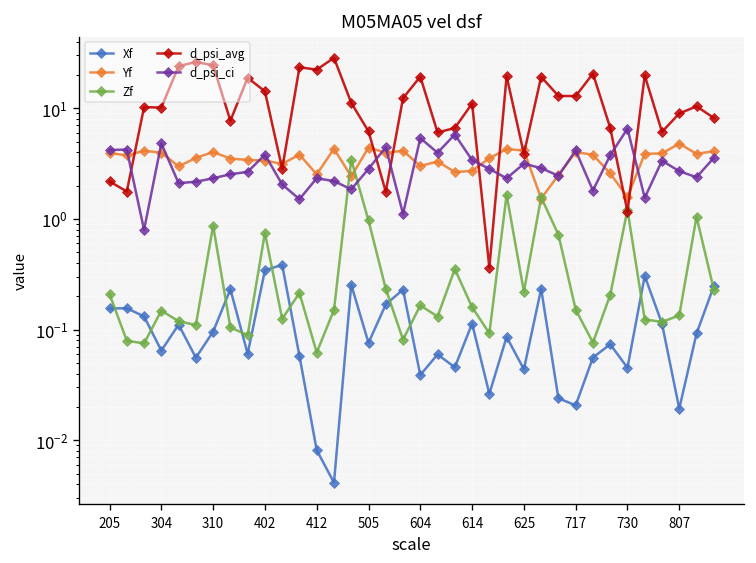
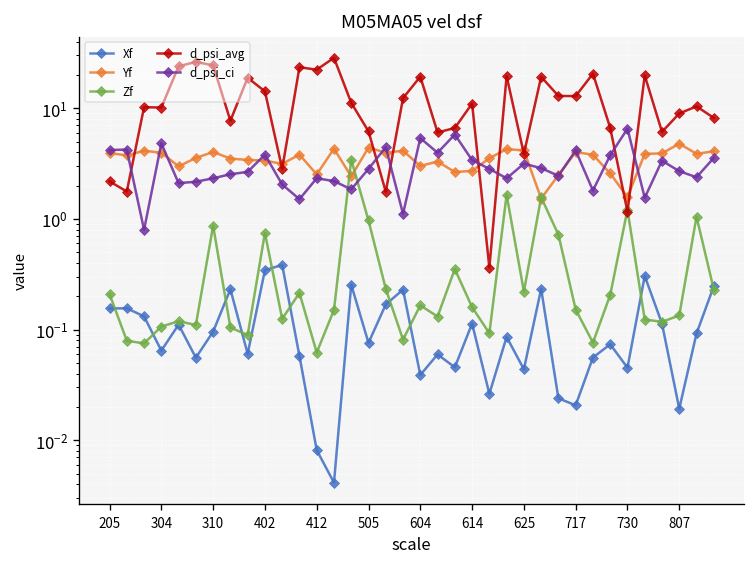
Zf, 304: 0.15 -> 0.11
